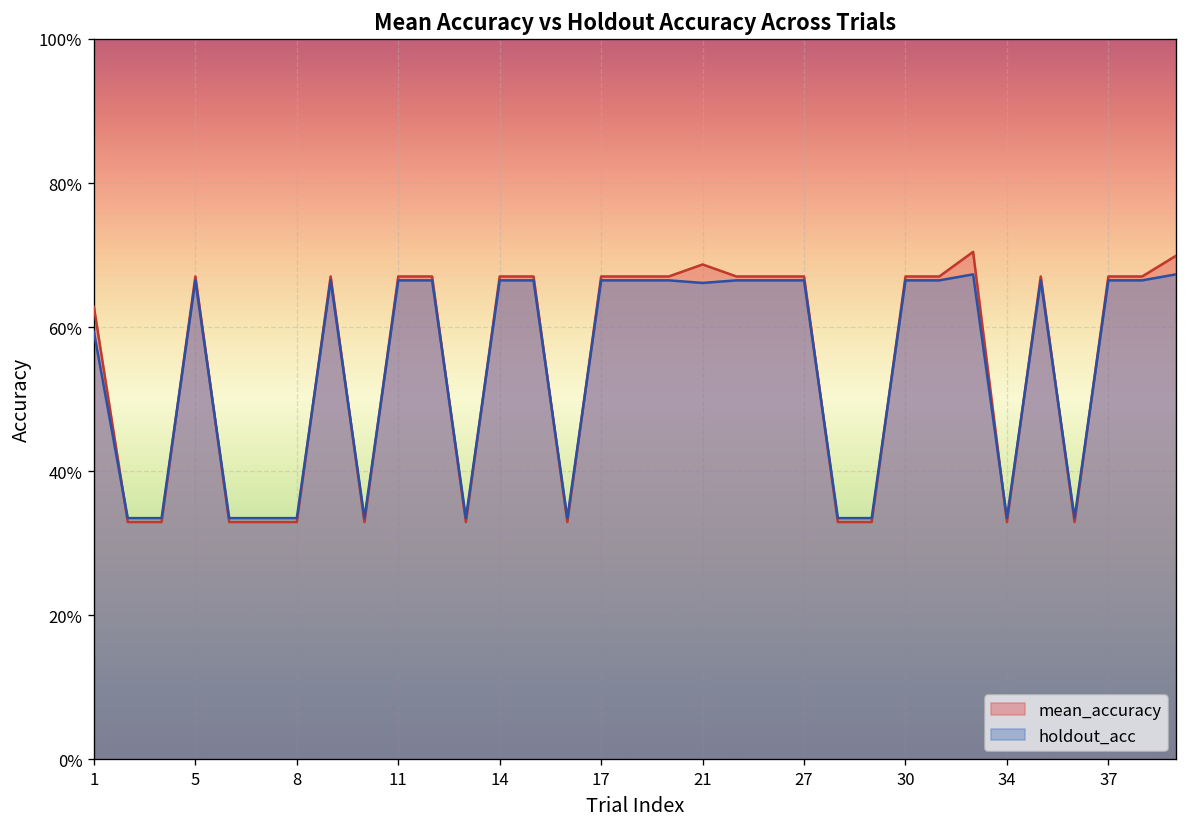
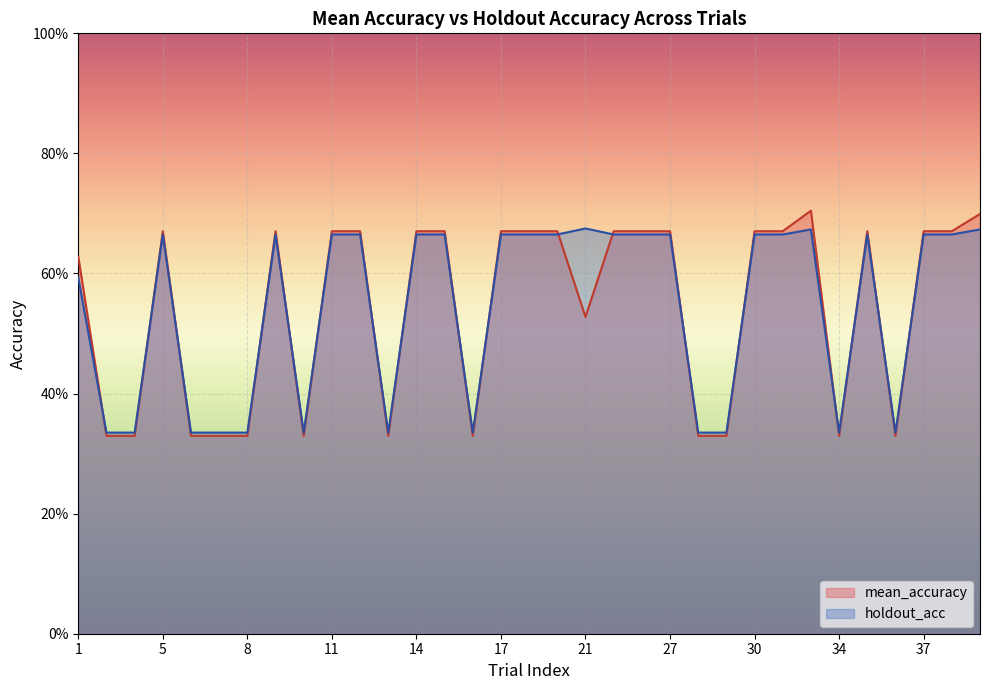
mean_accuracy, 21: 69% -> 53%
holdout_acc, 21: 66% -> 68%
